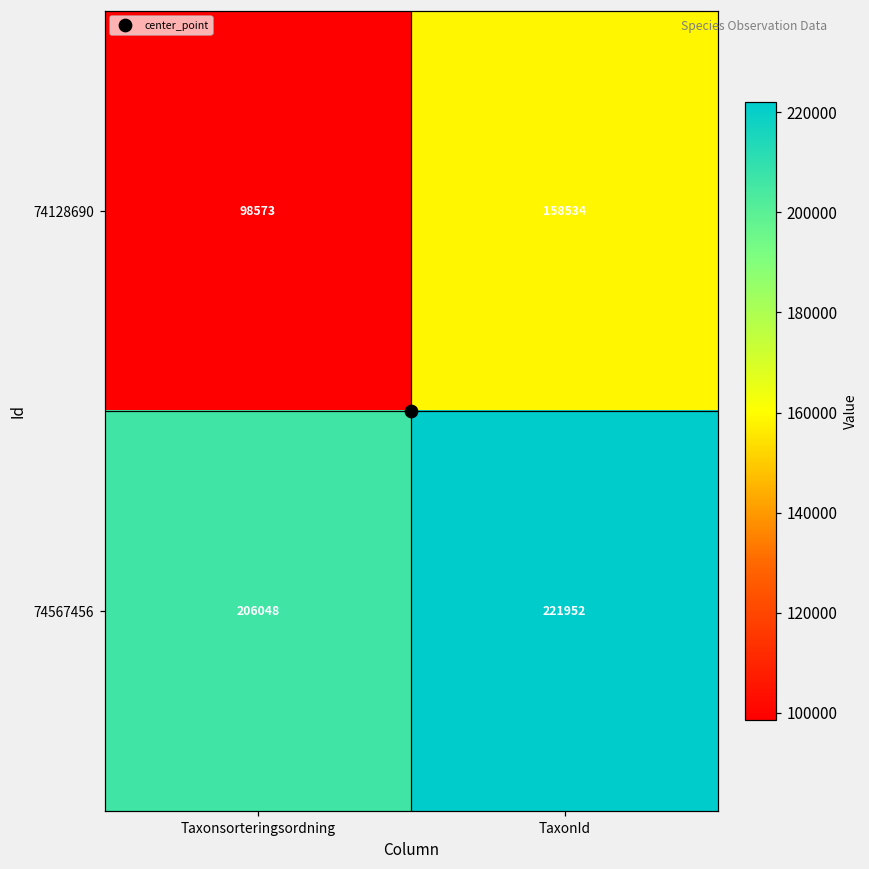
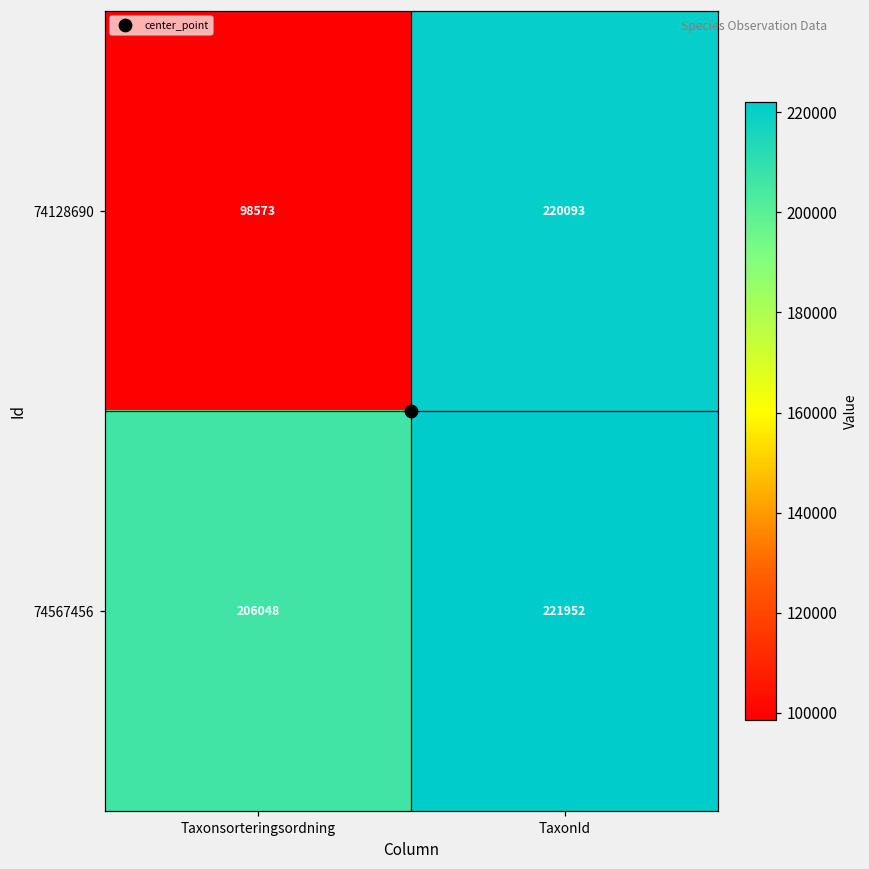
74128690, TaxonId: 158534 -> 220093
